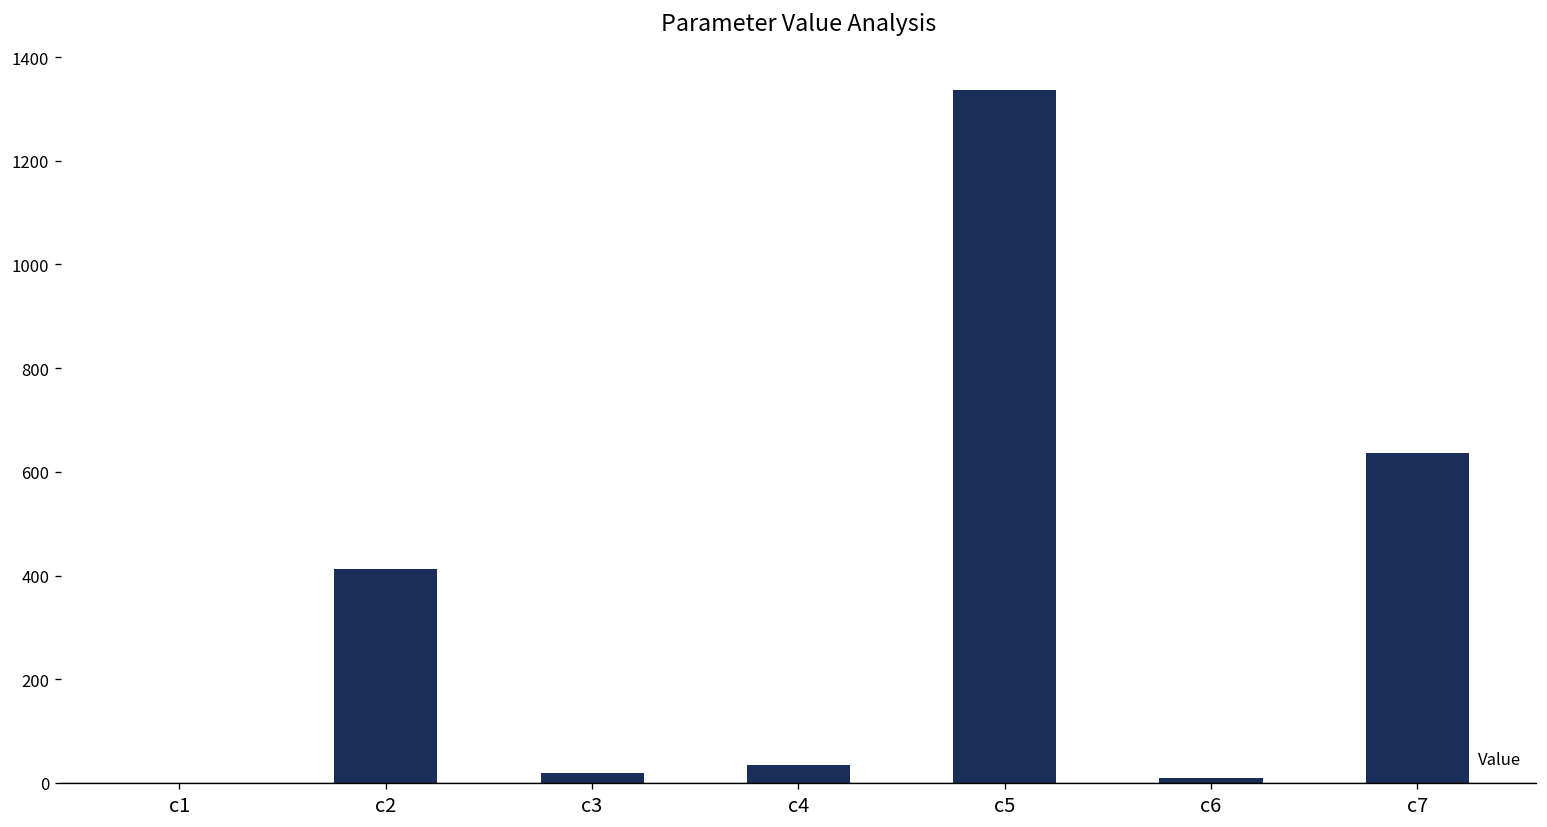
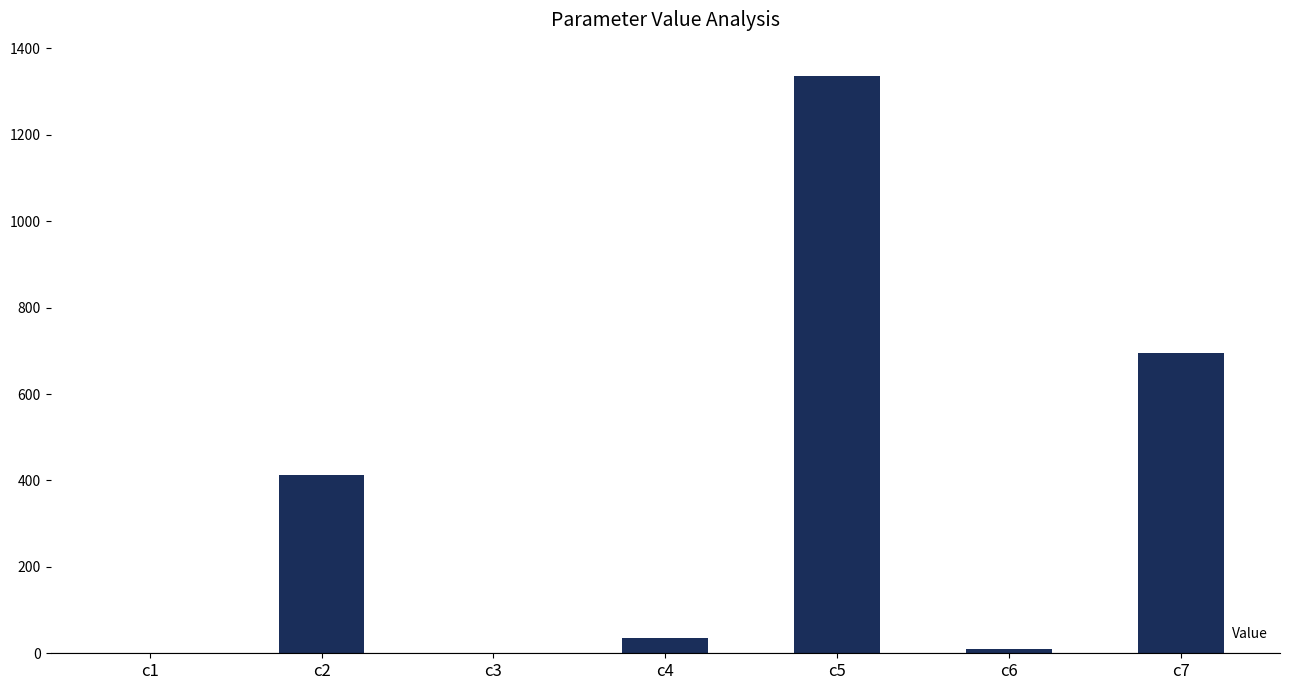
c3: 20 -> 0
c7: 640 -> 690
